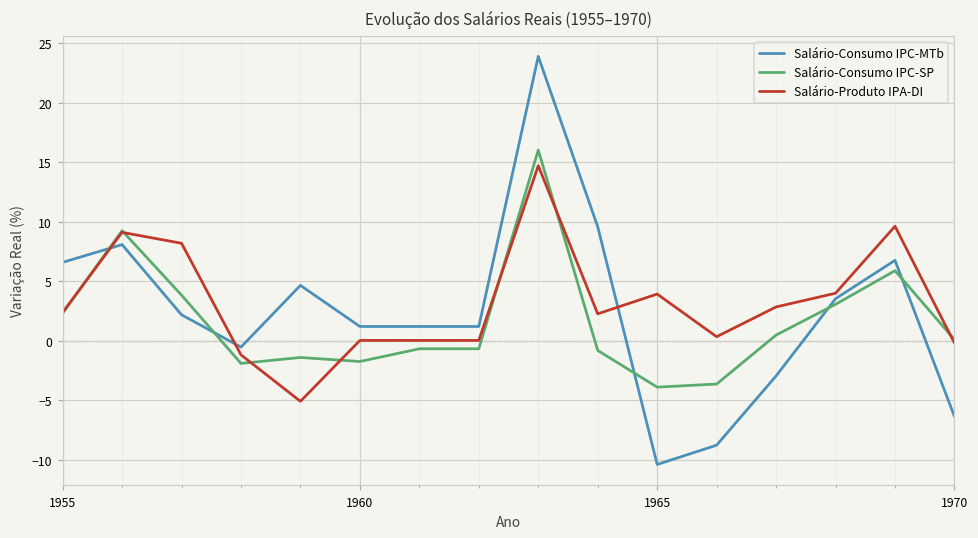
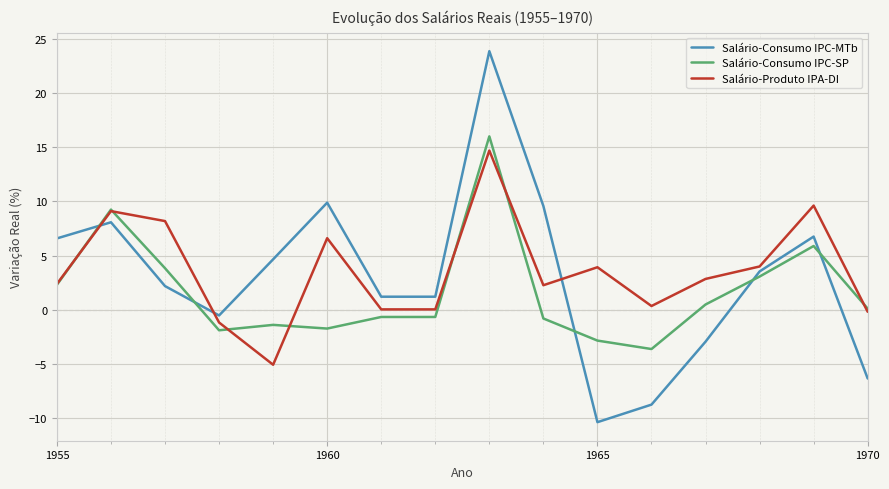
Salário-Consumo IPC-MTb, 1960: 1.2 -> 9.9
Salário-Produto IPA-DI, 1960: 0.0 -> 6.6
Salário-Consumo IPC-SP, 1965: -3.9 -> -2.8
